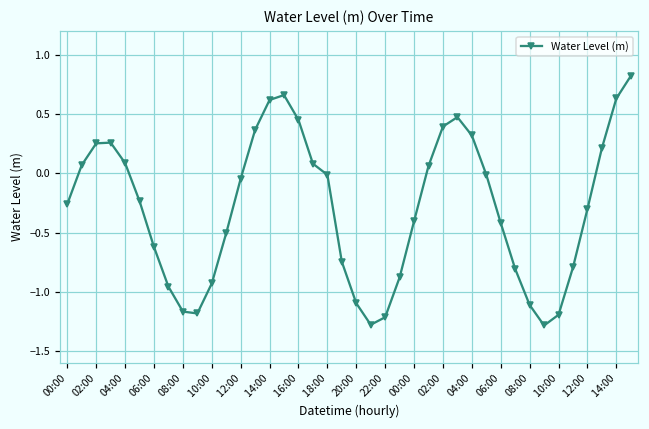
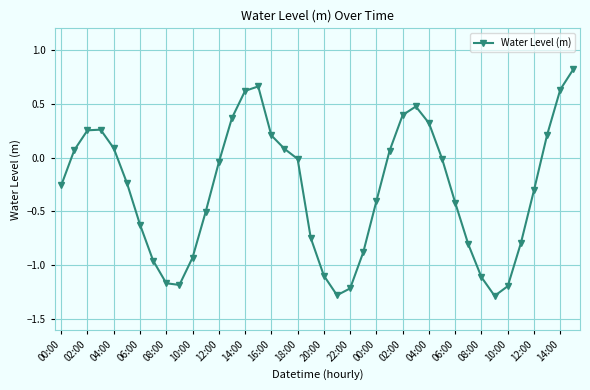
16:00: 0.45 -> 0.21
